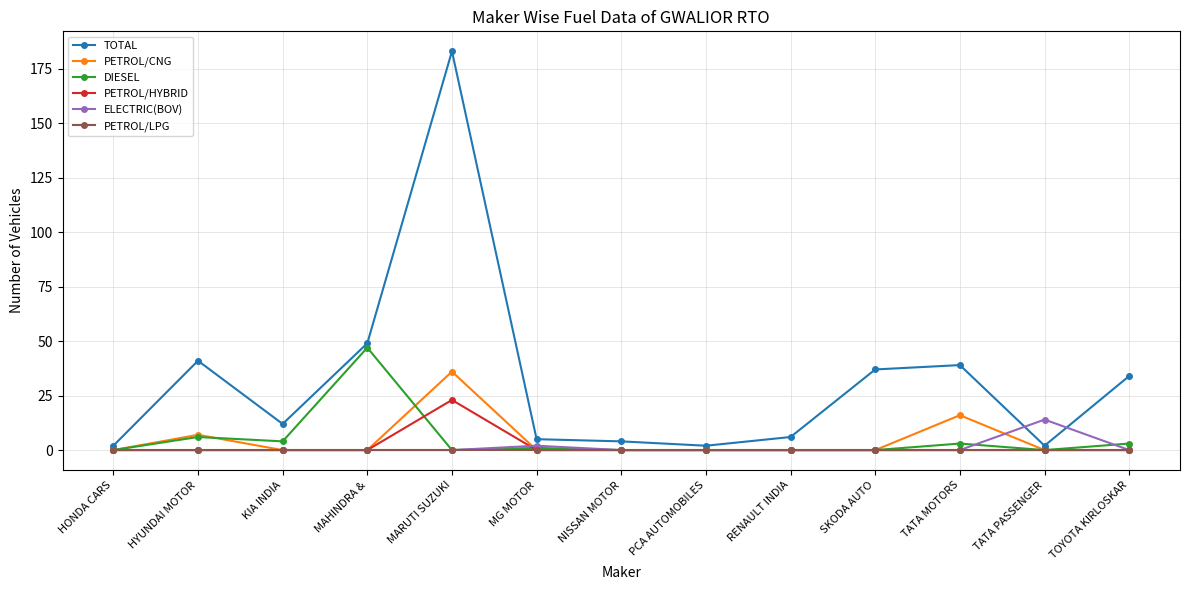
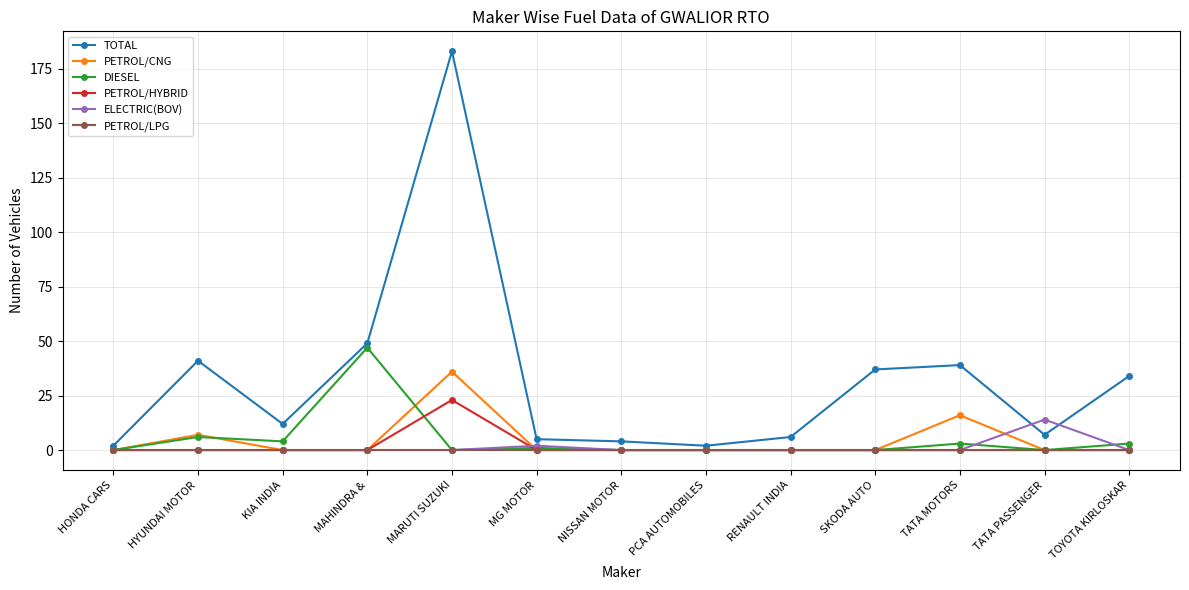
TOTAL, TATA PASSENGER: 2 -> 7
